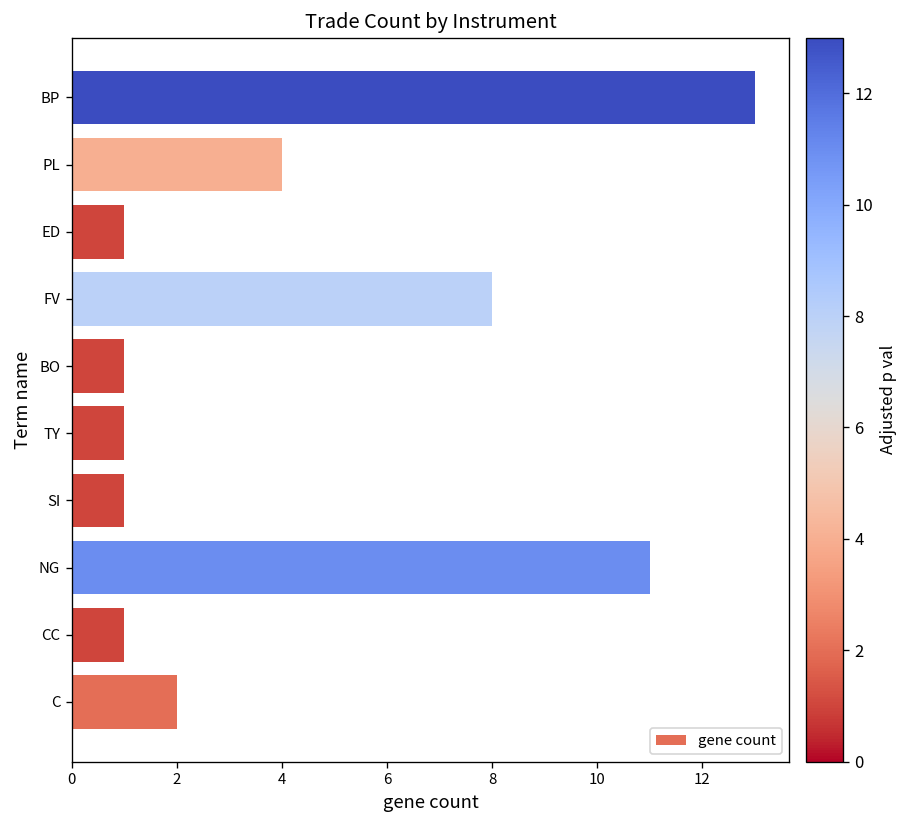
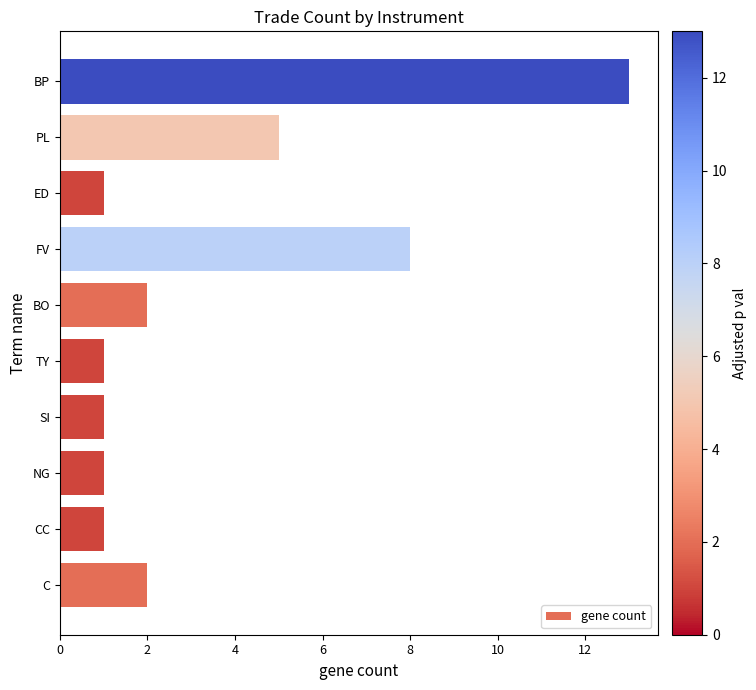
PL: 4 -> 5
BO: 1 -> 2
NG: 11 -> 1
